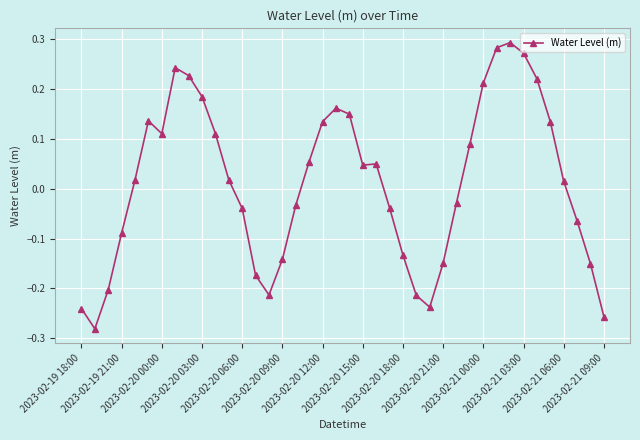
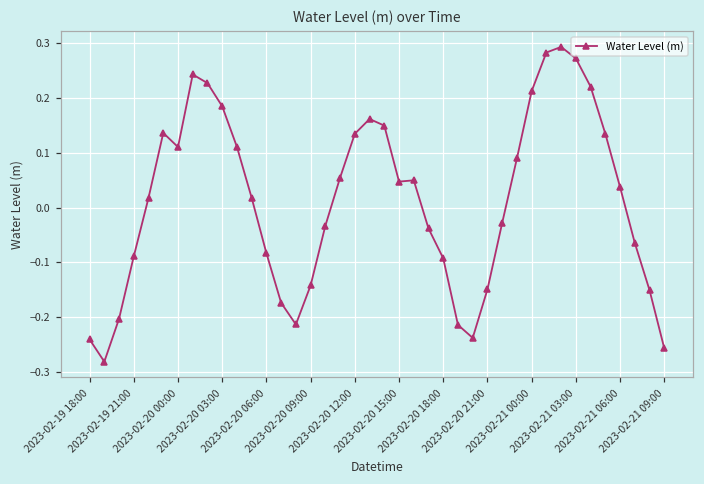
2023-02-20 06:00: -0.04 -> -0.08
2023-02-20 18:00: -0.13 -> -0.09
2023-02-21 06:00: 0.01 -> 0.04
